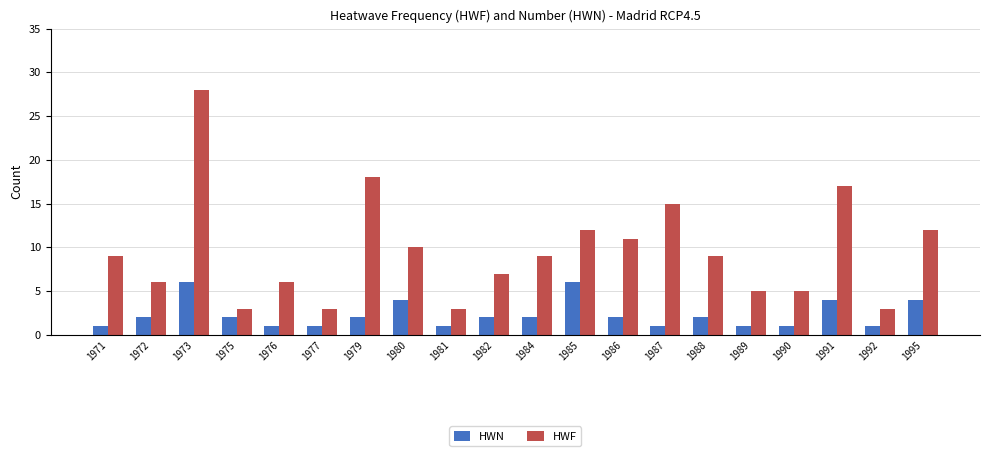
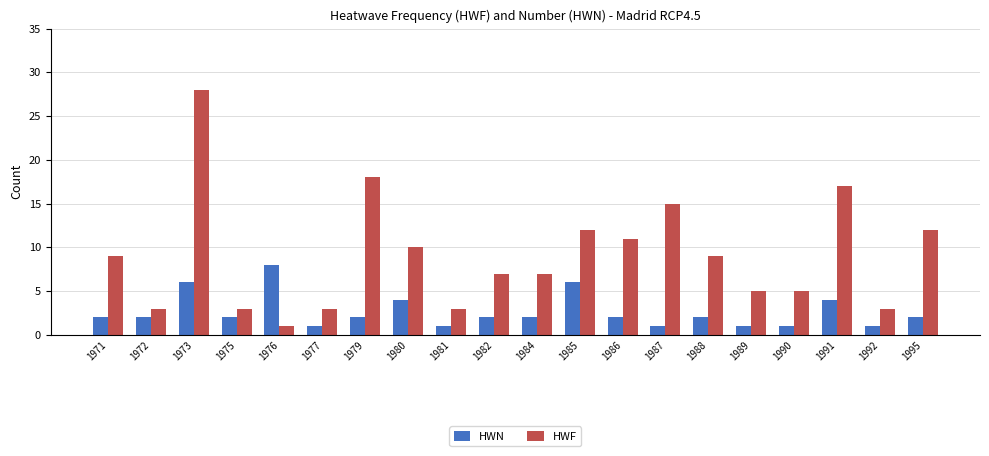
HWN, 1971: 1 -> 2
HWF, 1972: 6 -> 3
HWN, 1976: 1 -> 8
HWF, 1976: 6 -> 1
HWF, 1984: 9 -> 7
HWN, 1995: 4 -> 2
